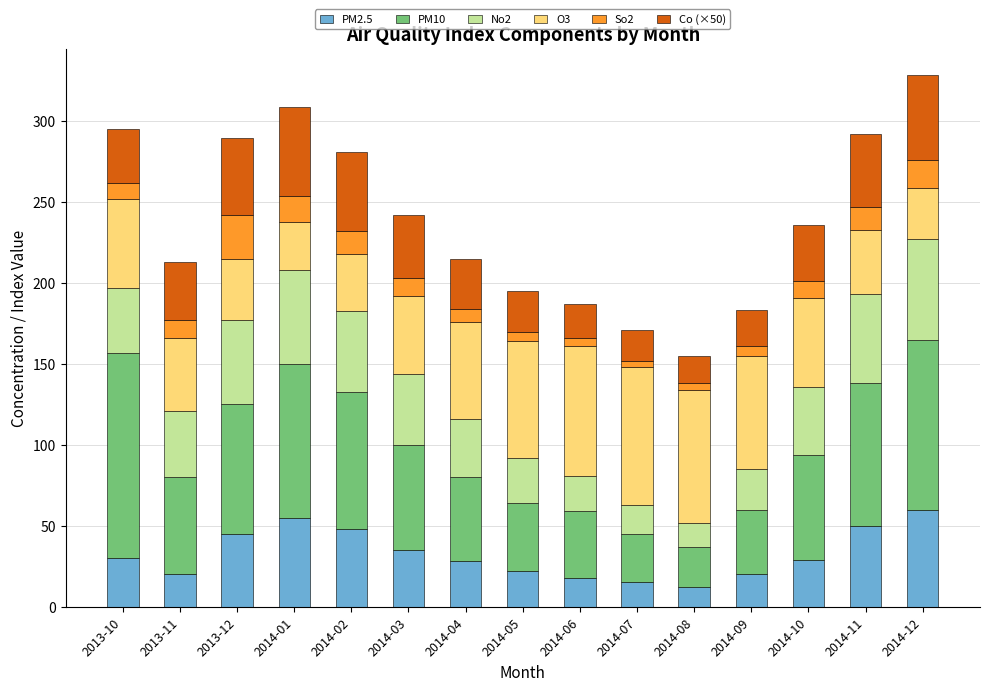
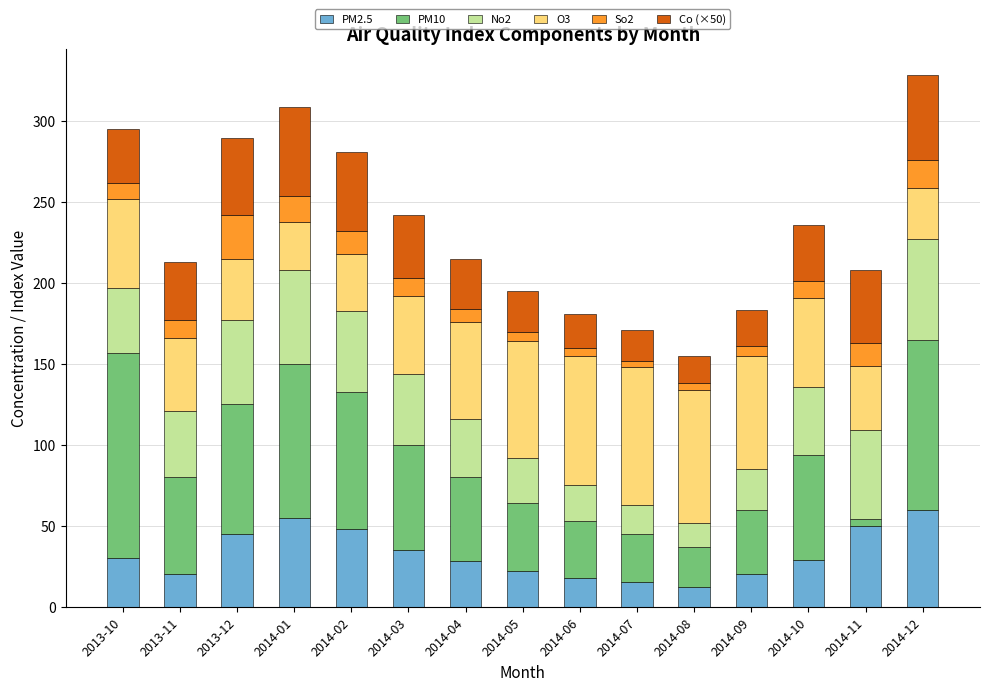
PM10, 2014-06: 41 -> 35
PM10, 2014-11: 88 -> 4
